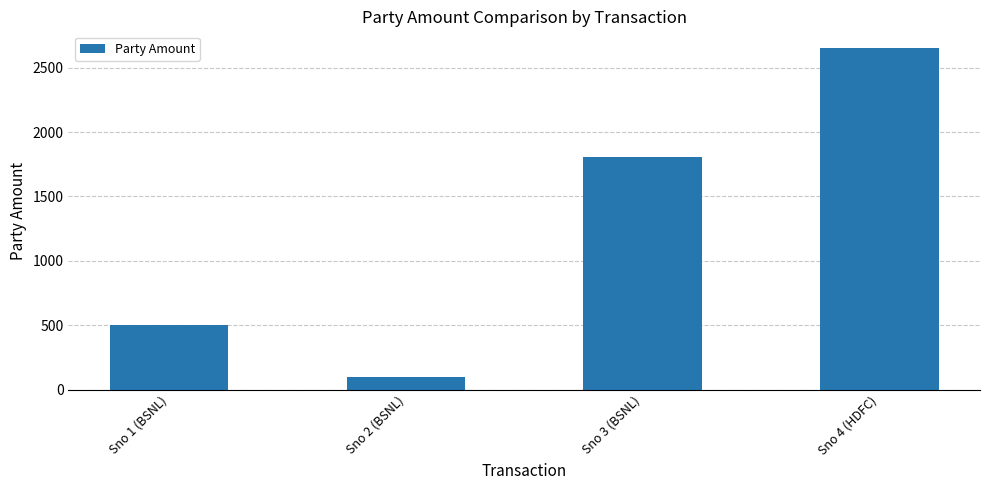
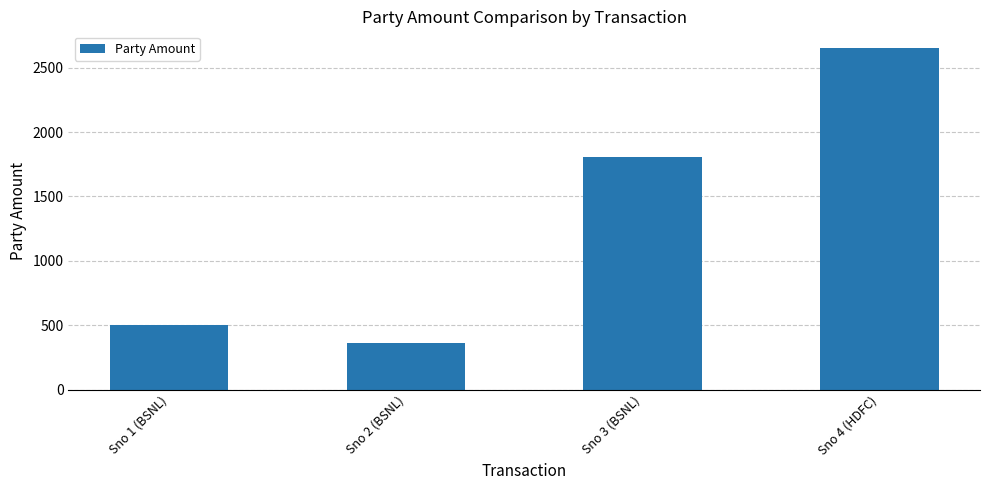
Sno 2 (BSNL): 100 -> 360
